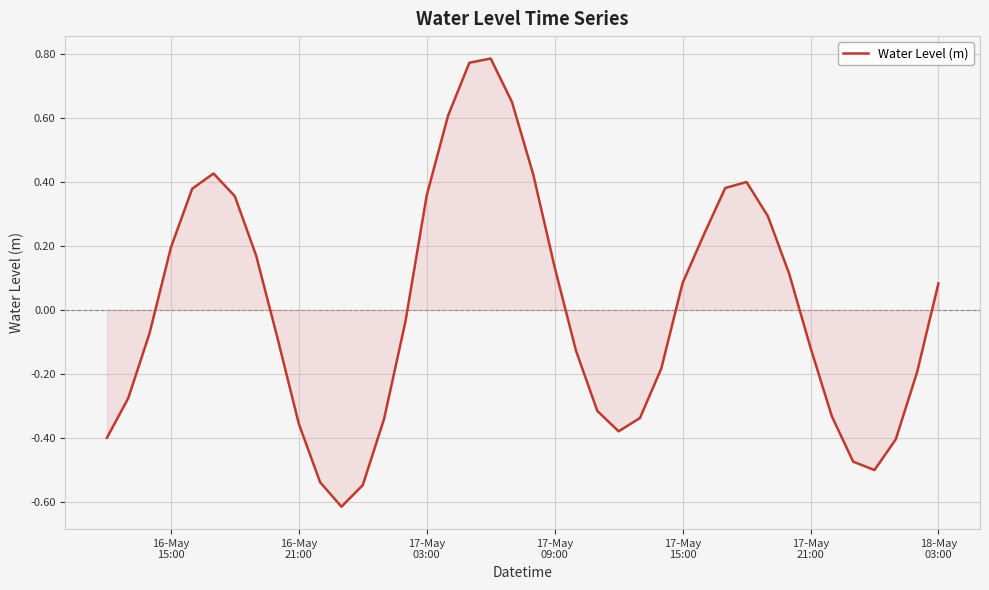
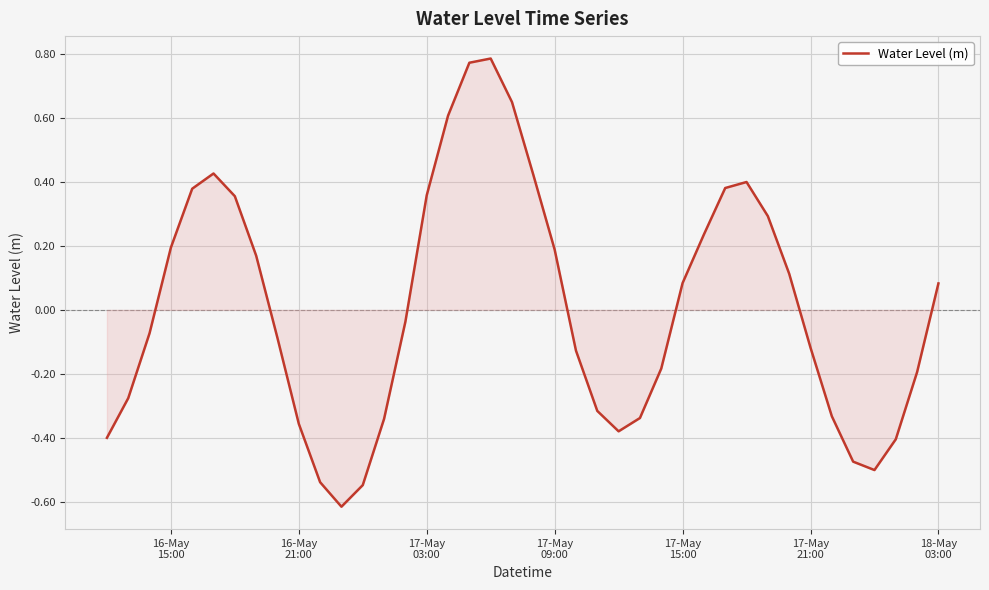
Water Level (m), 17-May 09:00: 0.13 -> 0.19
